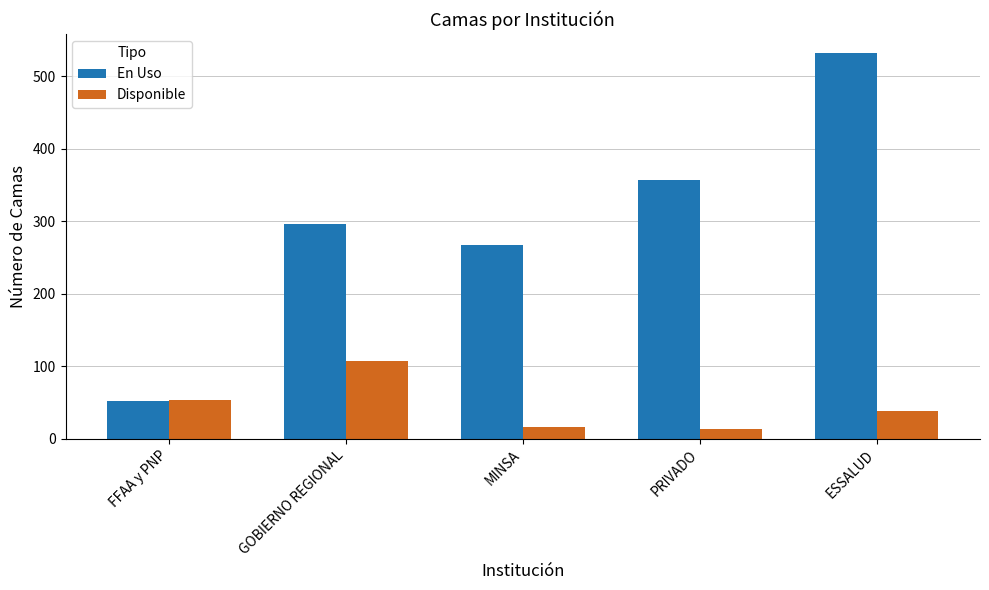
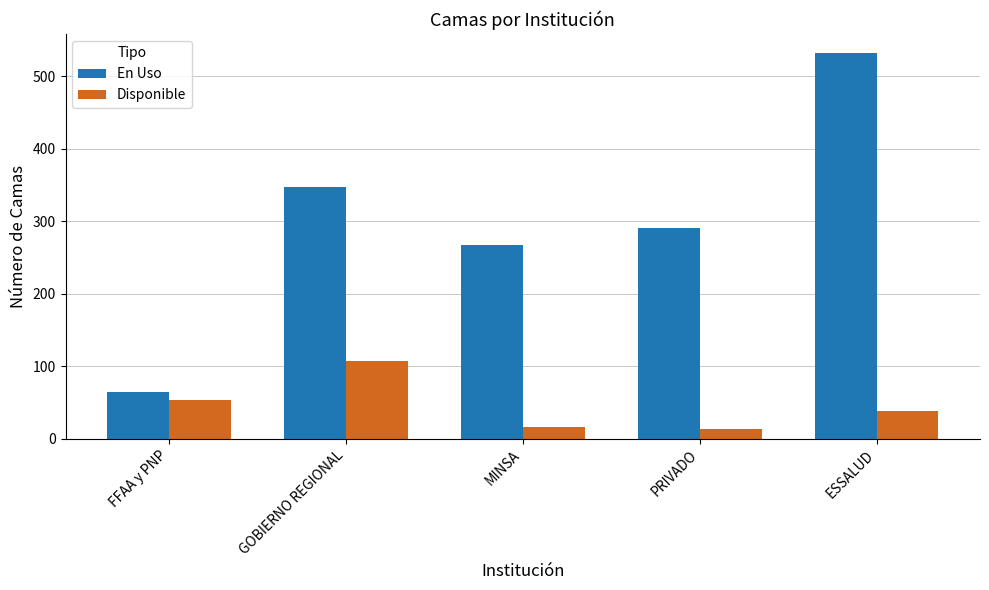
En Uso, FFAA y PNP: 50 -> 70
En Uso, GOBIERNO REGIONAL: 300 -> 350
En Uso, PRIVADO: 360 -> 290
